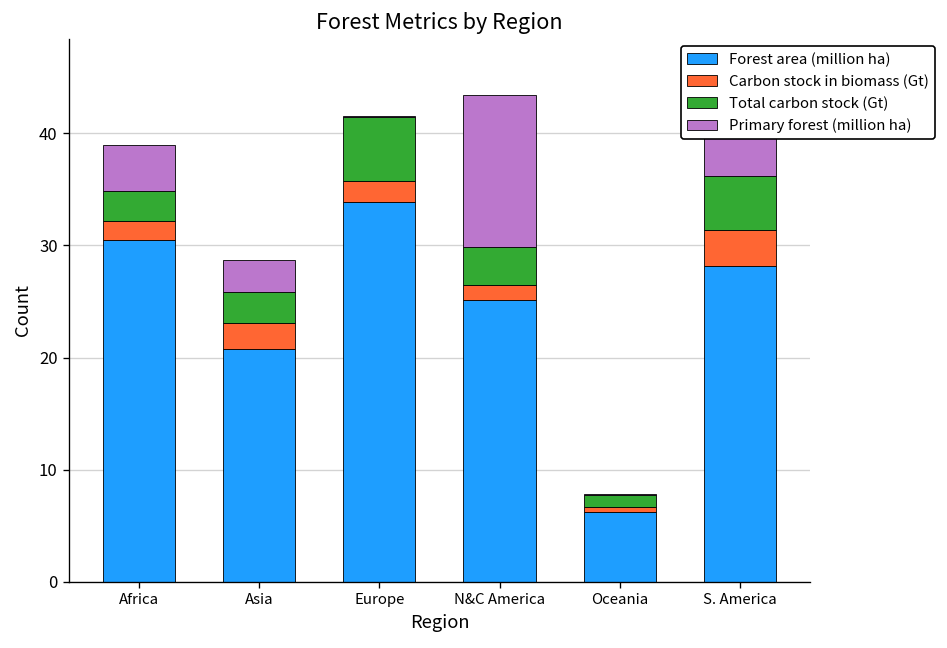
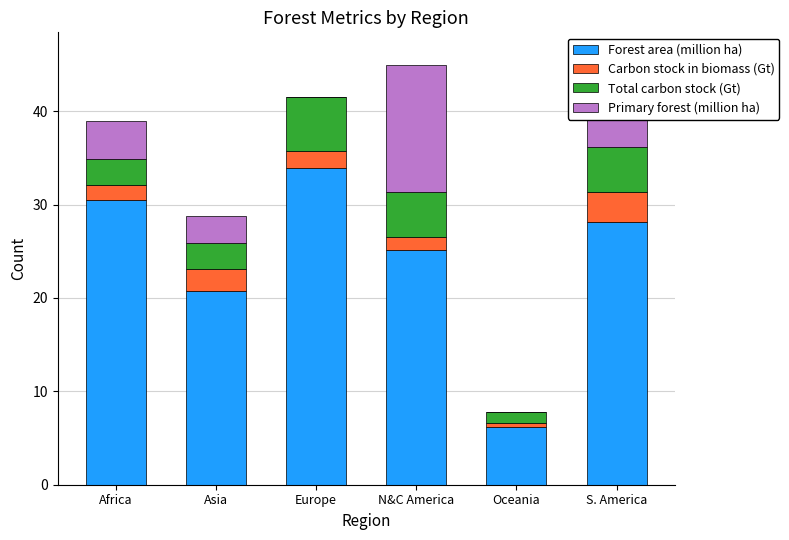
Total carbon stock (Gt), N&C America: 3 -> 5
